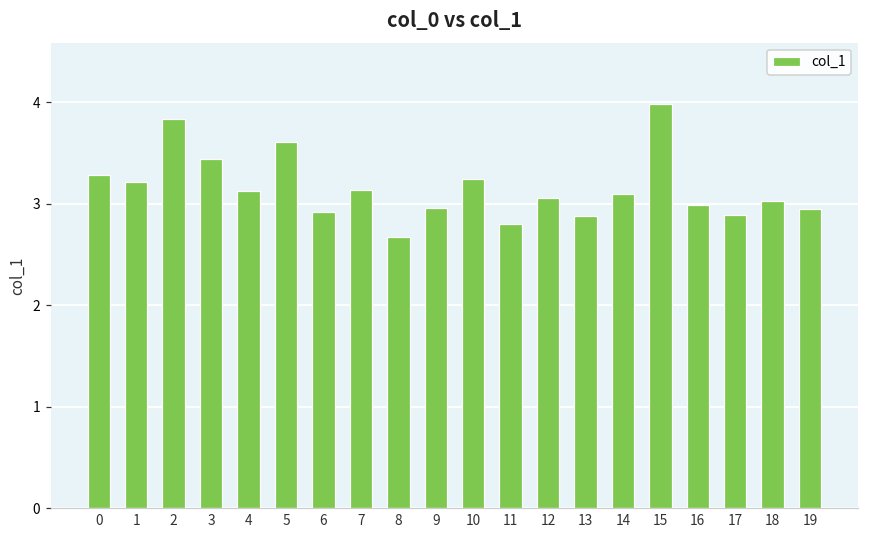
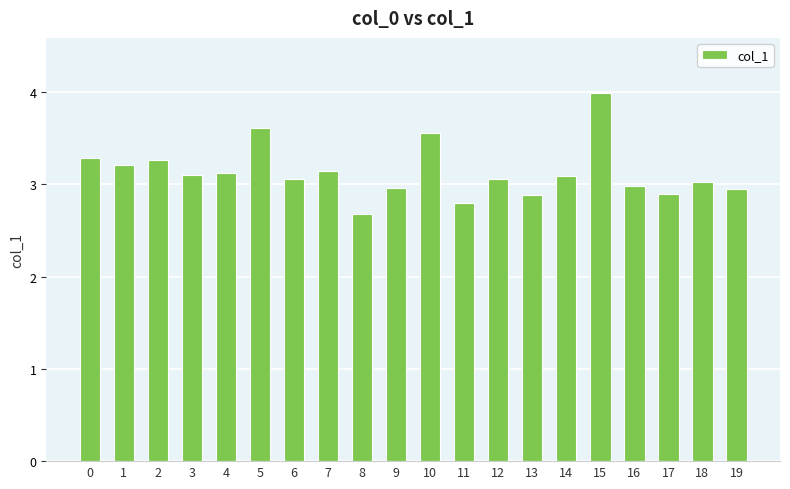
2: 3.8 -> 3.3
3: 3.4 -> 3.1
6: 2.9 -> 3.1
10: 3.2 -> 3.6
